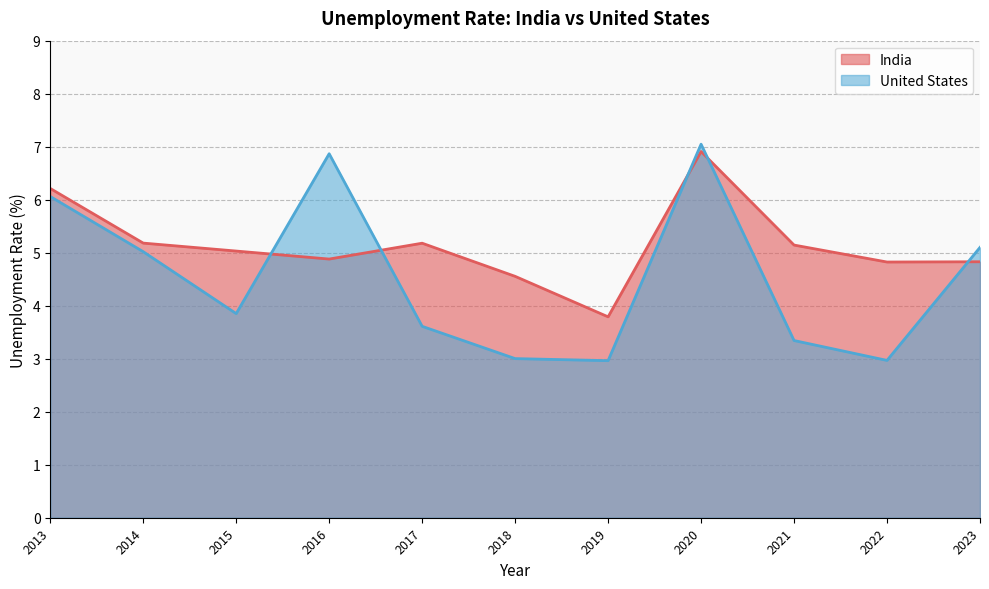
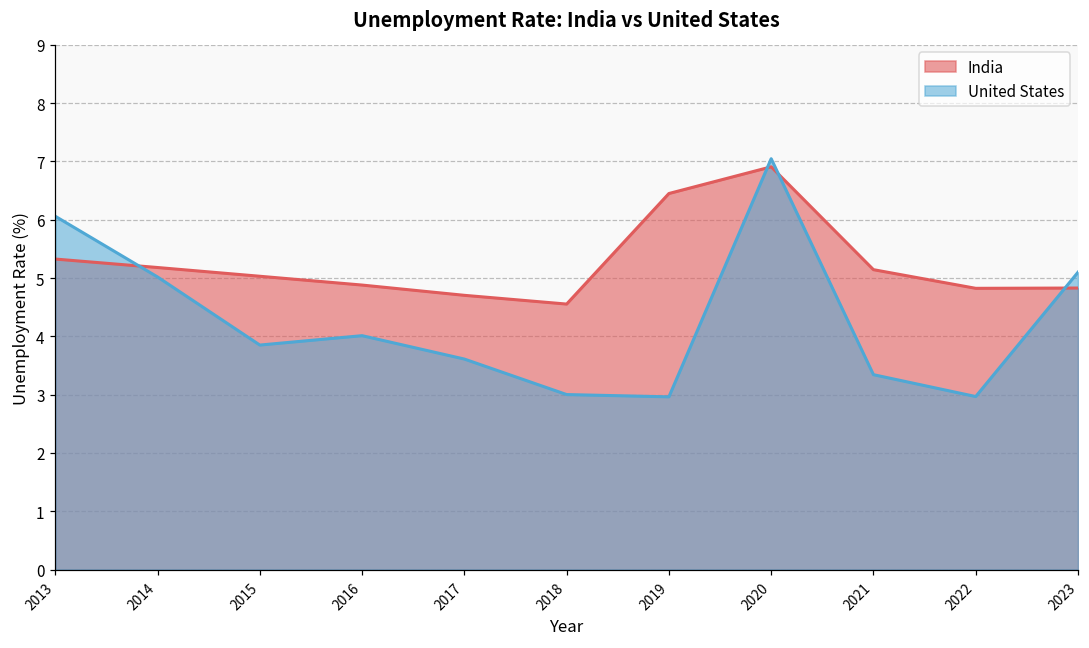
India, 2013: 6.2 -> 5.3
United States, 2016: 6.9 -> 4.0
India, 2017: 5.2 -> 4.7
India, 2019: 3.8 -> 6.5
